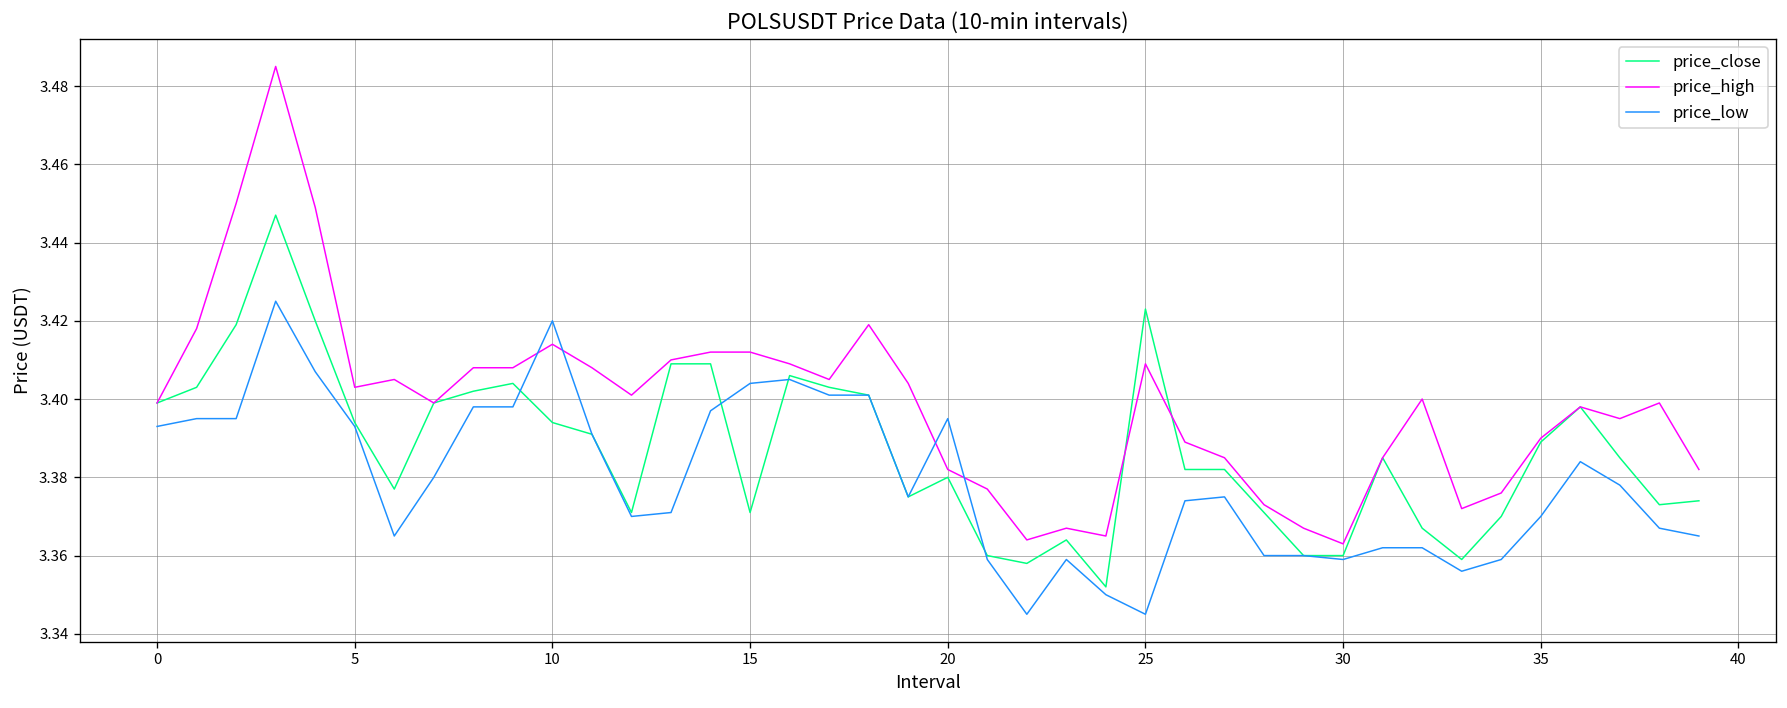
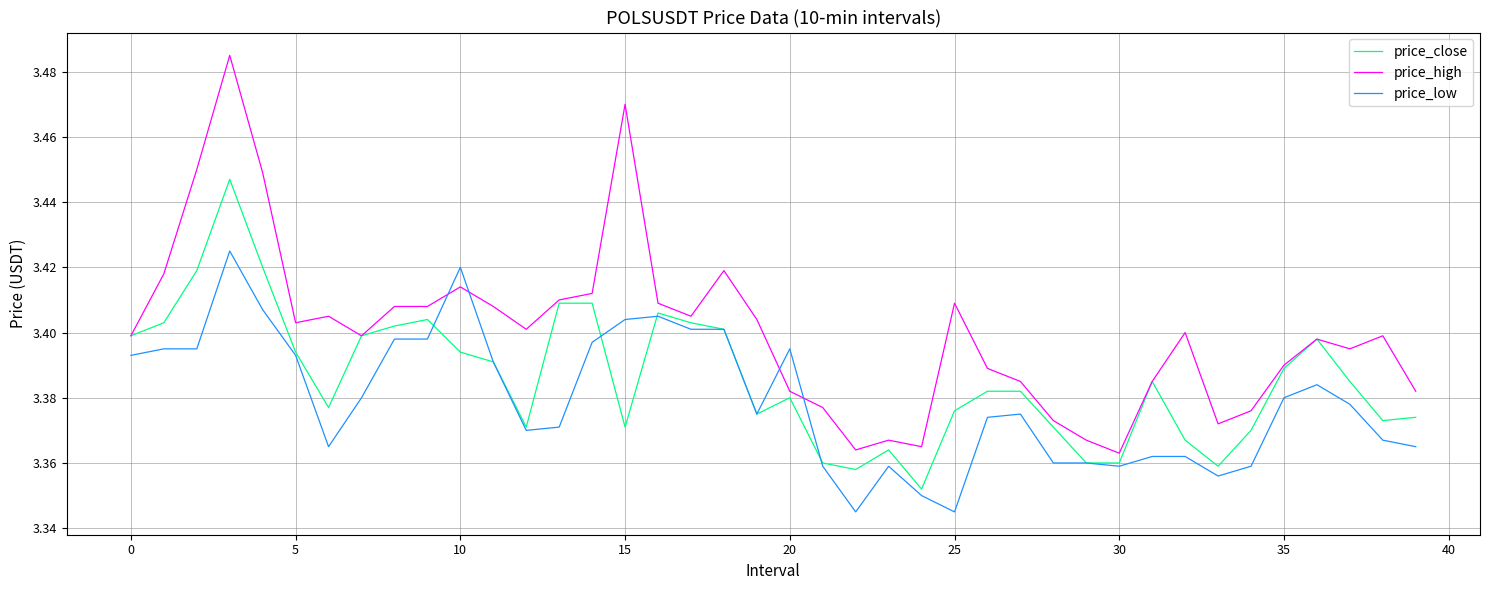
price_high, 15: 3.412 -> 3.470
price_close, 25: 3.423 -> 3.376
price_low, 35: 3.37 -> 3.38
